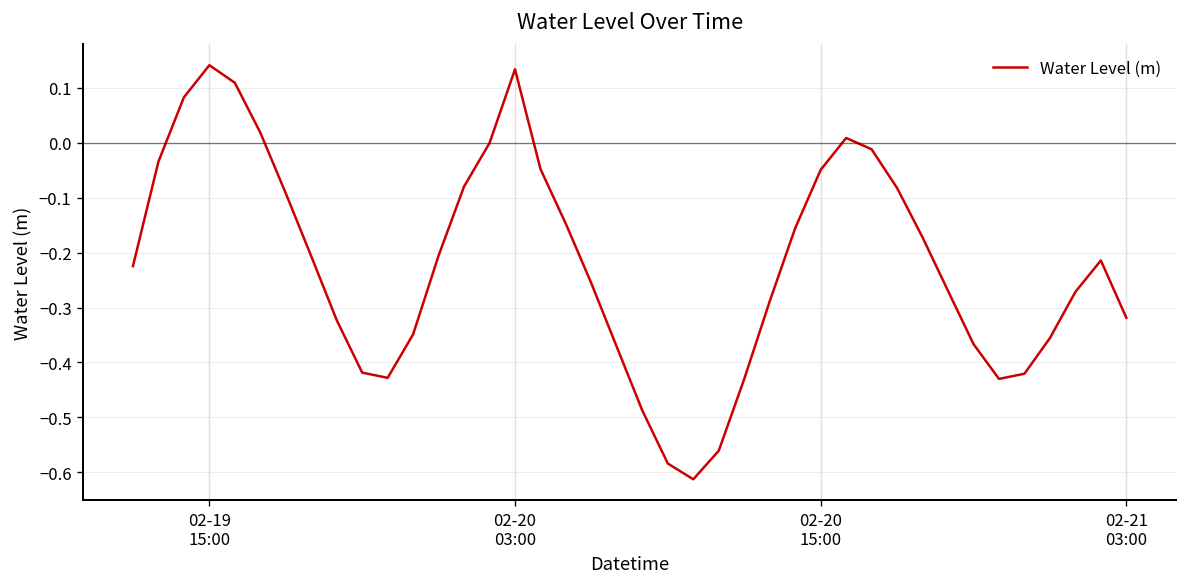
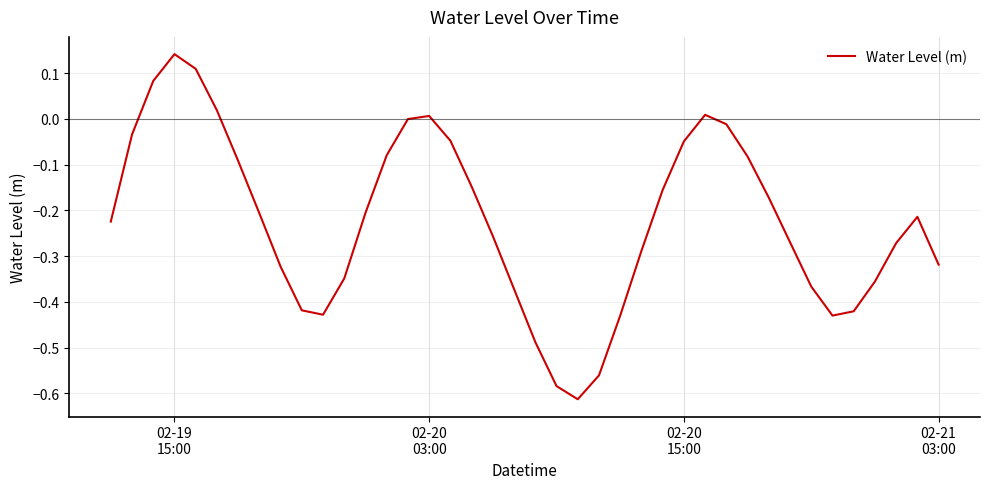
02-20 03:00: 0.13 -> 0.01
